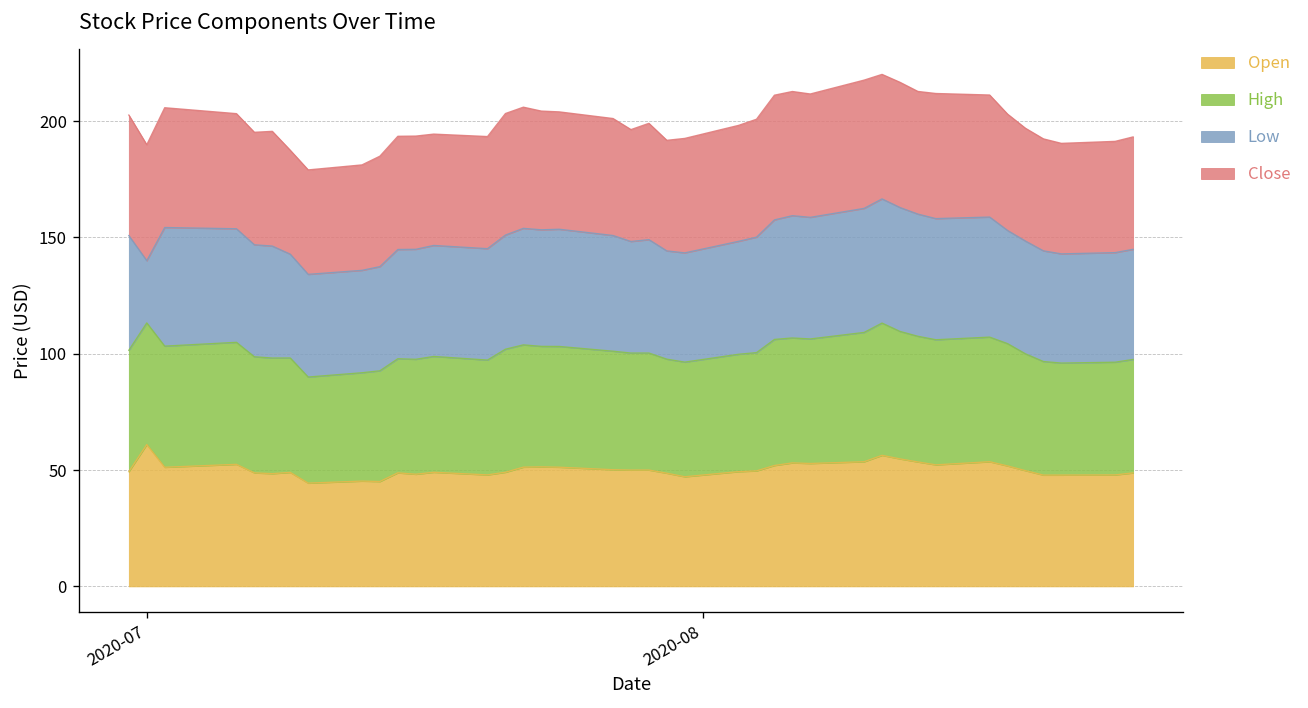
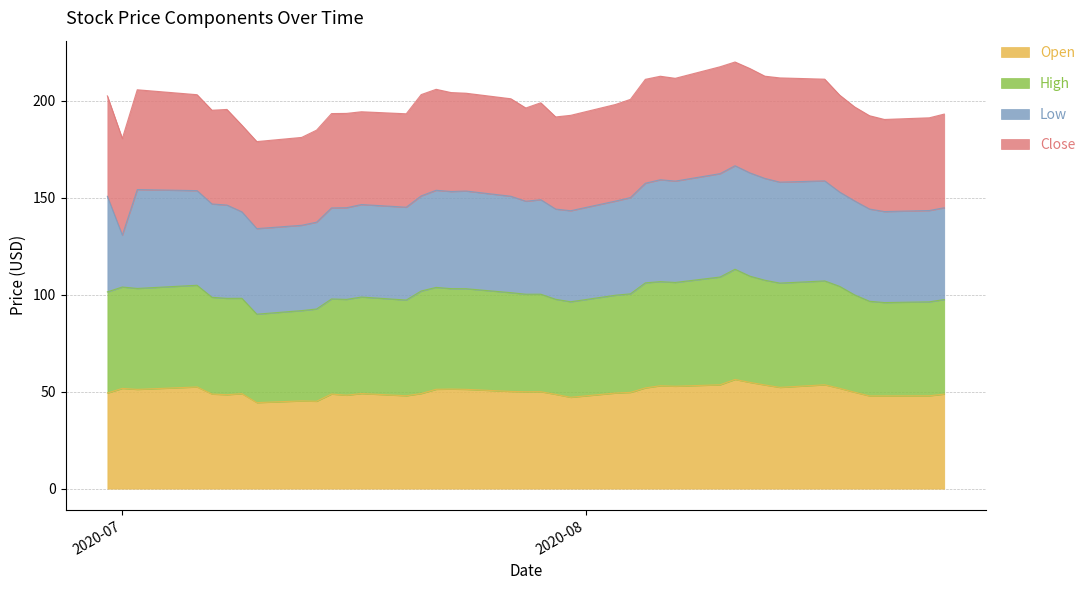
Open, 2020-07: 61 -> 52
